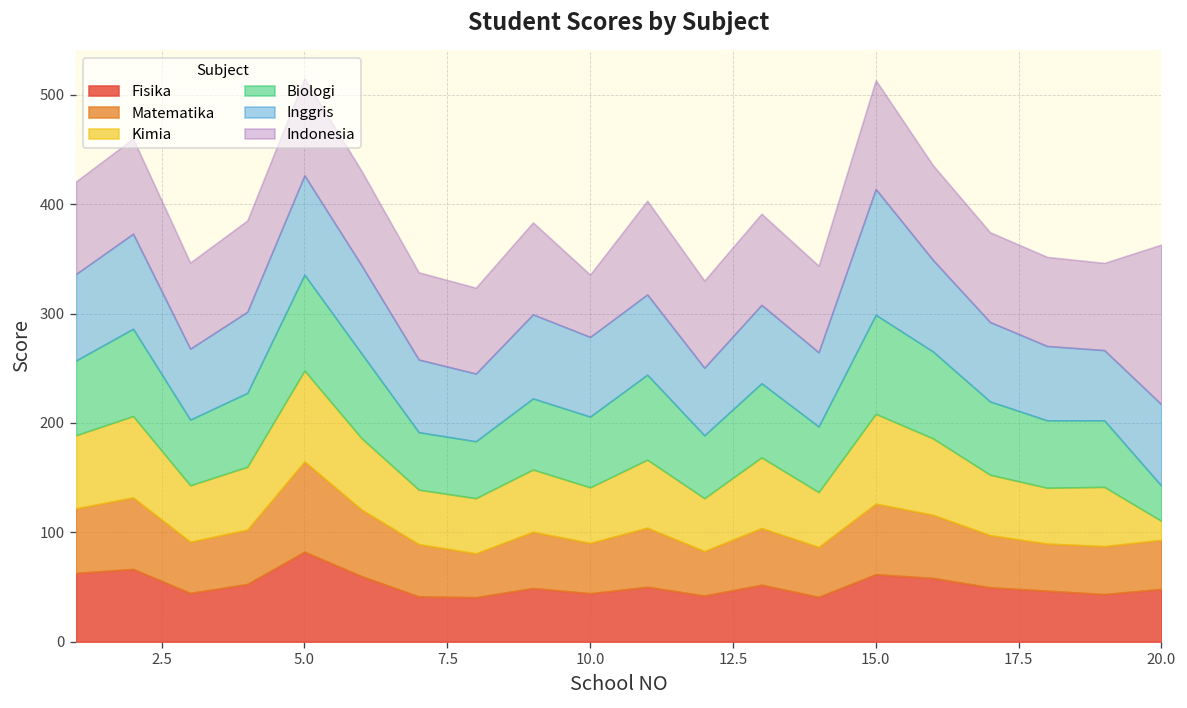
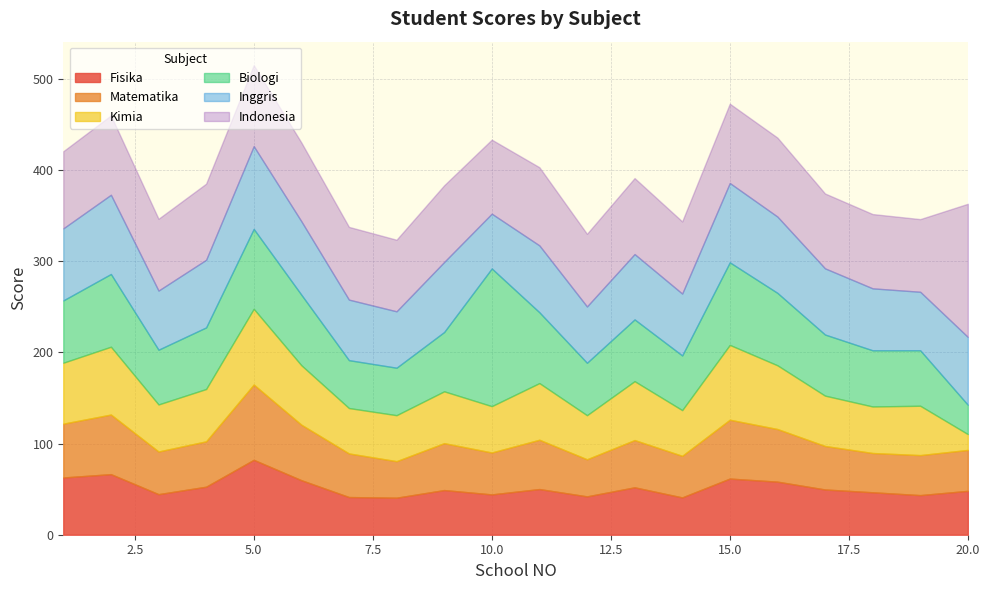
Biologi, 10.0: 60 -> 150
Inggris, 10.0: 70 -> 60
Indonesia, 10.0: 60 -> 80
Inggris, 15.0: 110 -> 90
Indonesia, 15.0: 100 -> 90
